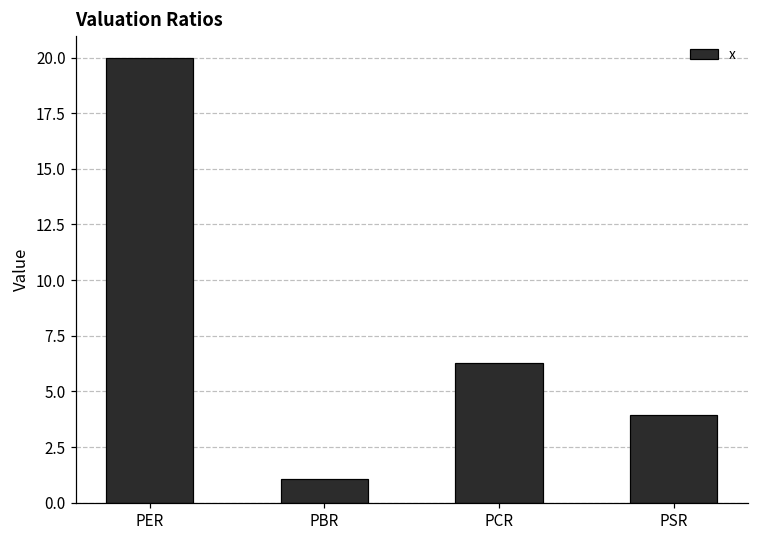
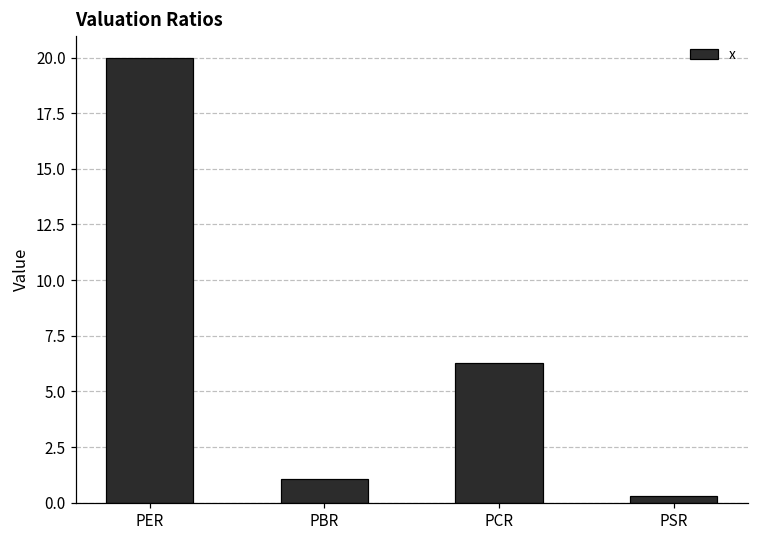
PSR: 3.9 -> 0.3
